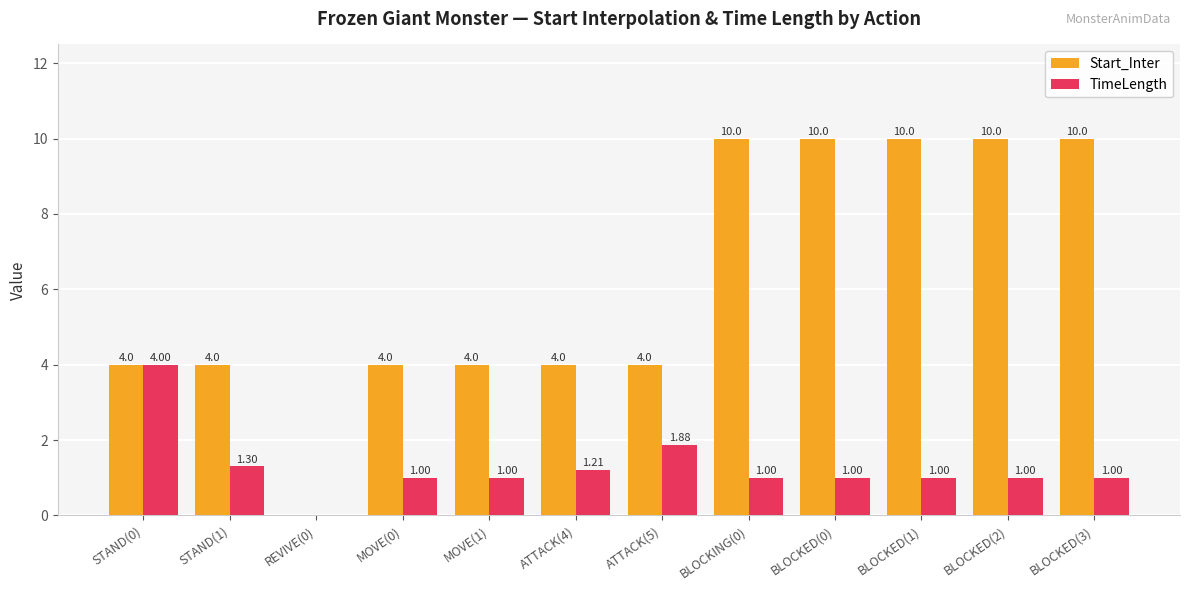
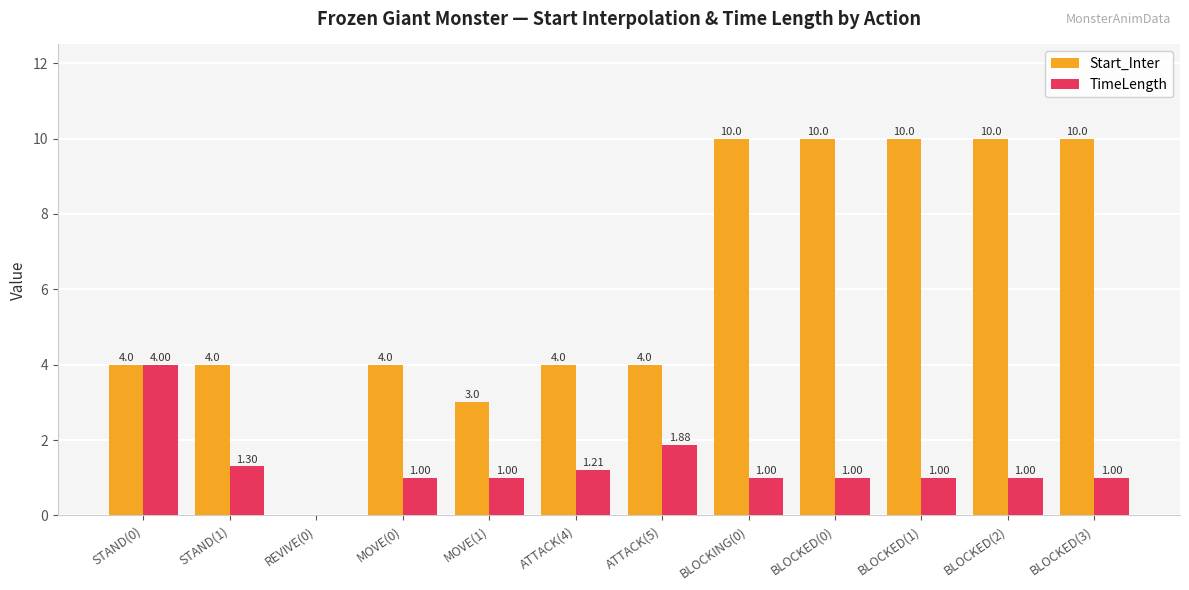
Start_Inter, MOVE(1): 4.0 -> 3.0
